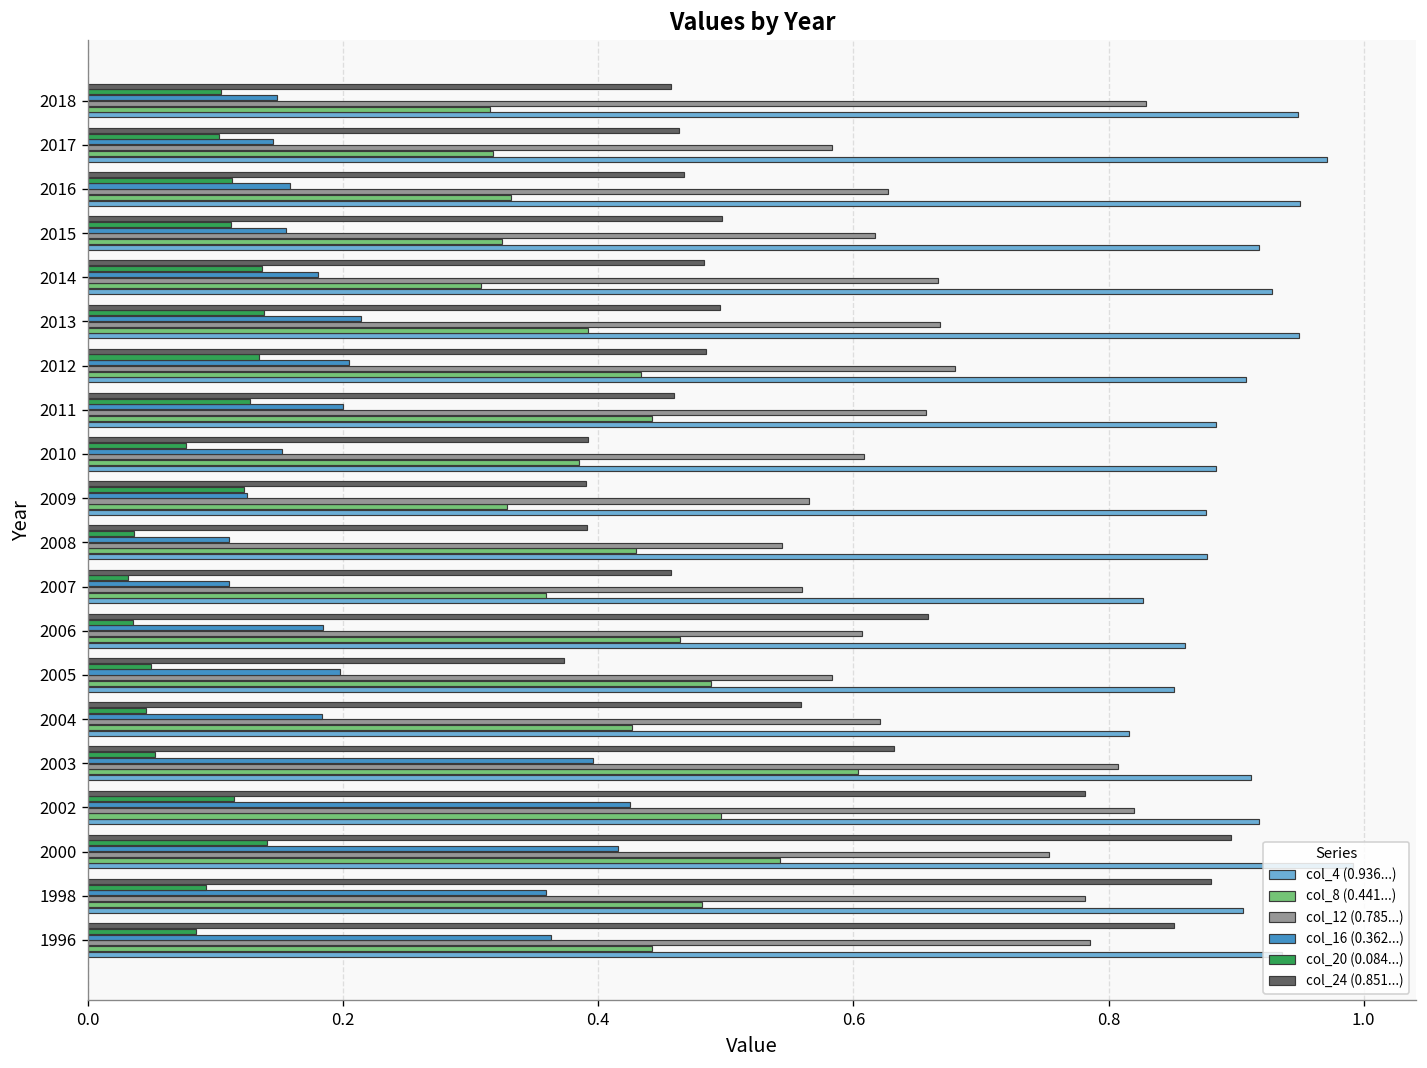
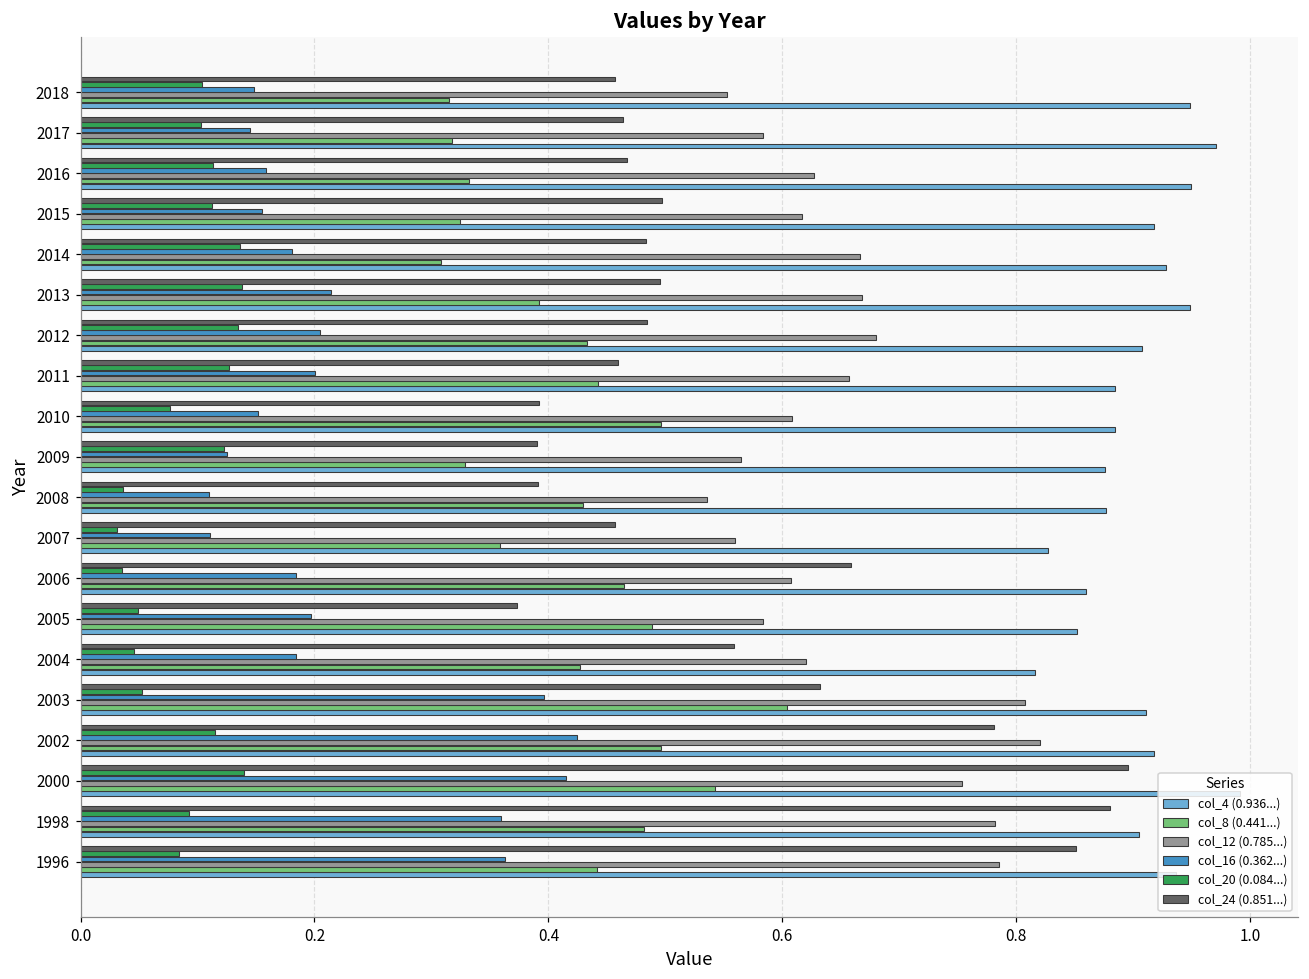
col_12 (0.785...), 2018: 0.830 -> 0.553
col_8 (0.441...), 2010: 0.385 -> 0.496
col_12 (0.785...), 2008: 0.544 -> 0.536
